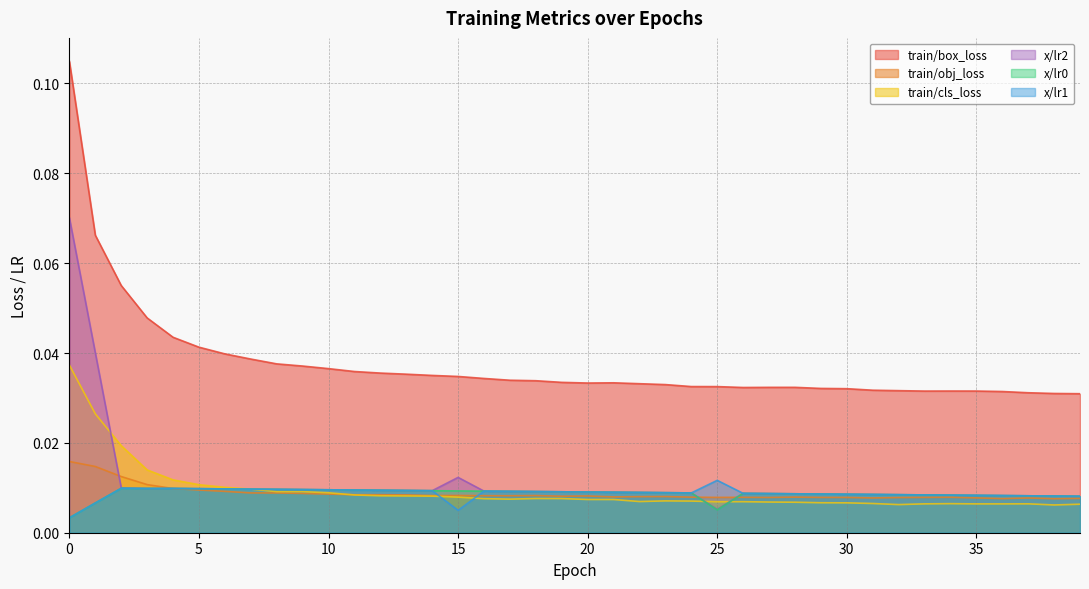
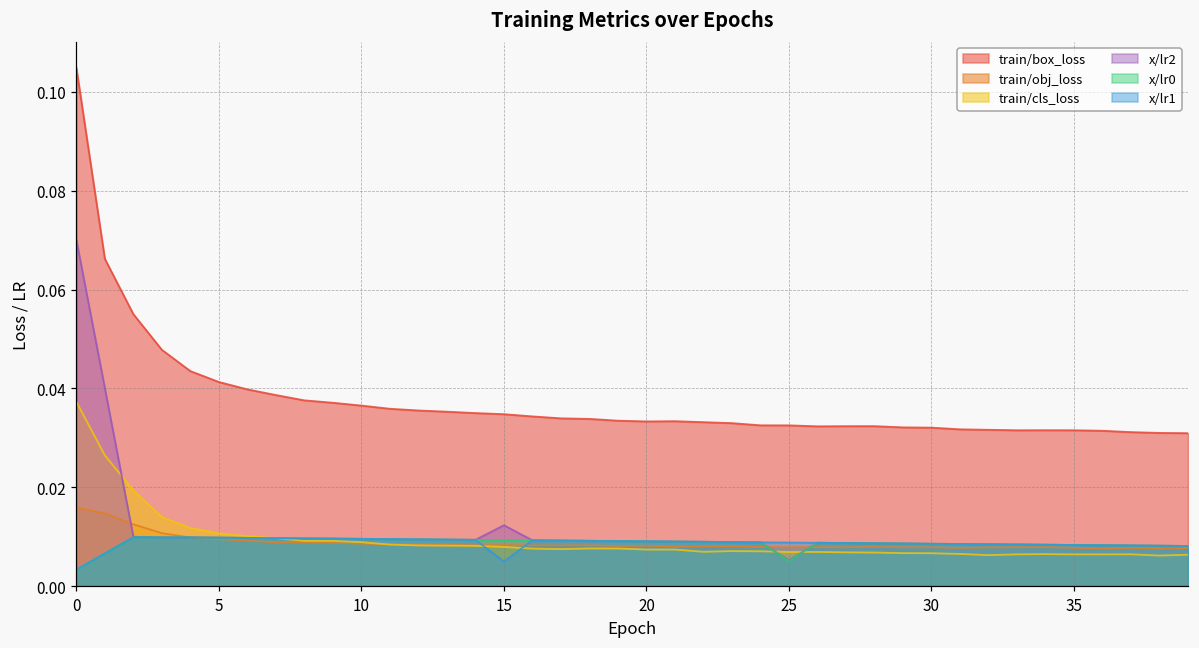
x/lr1, 25: 0.012 -> 0.009
